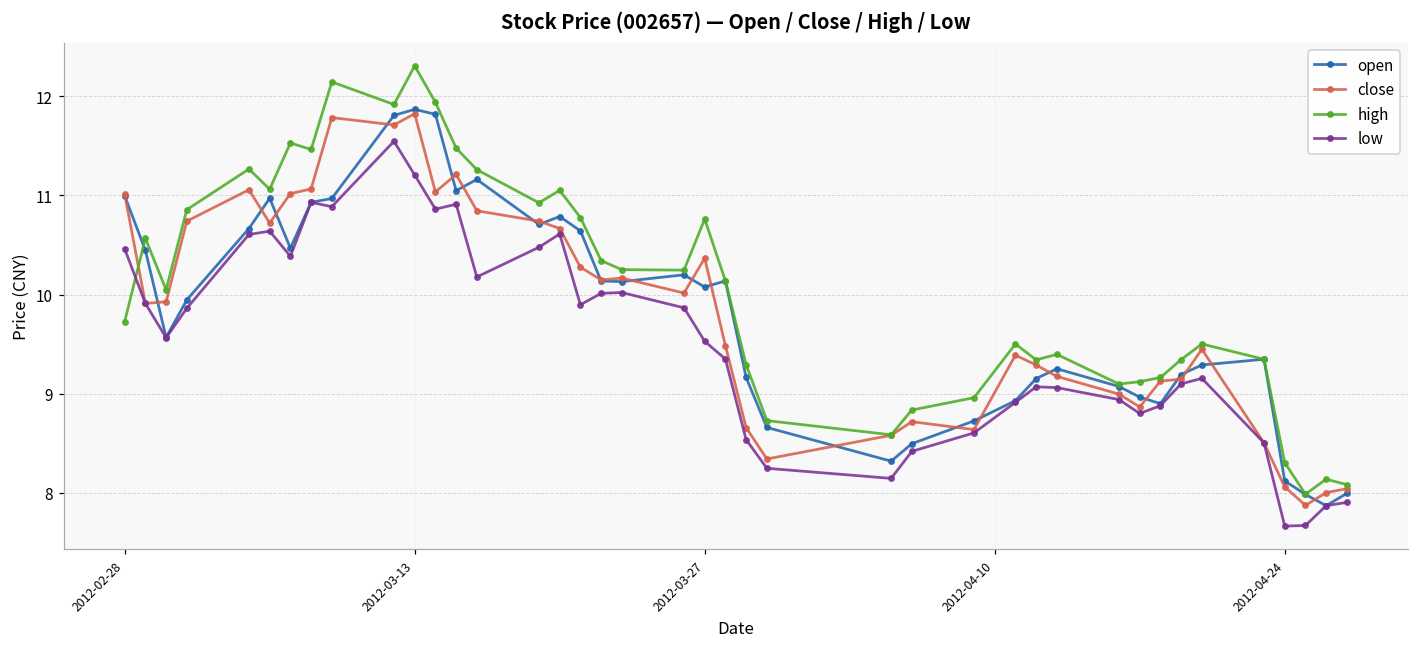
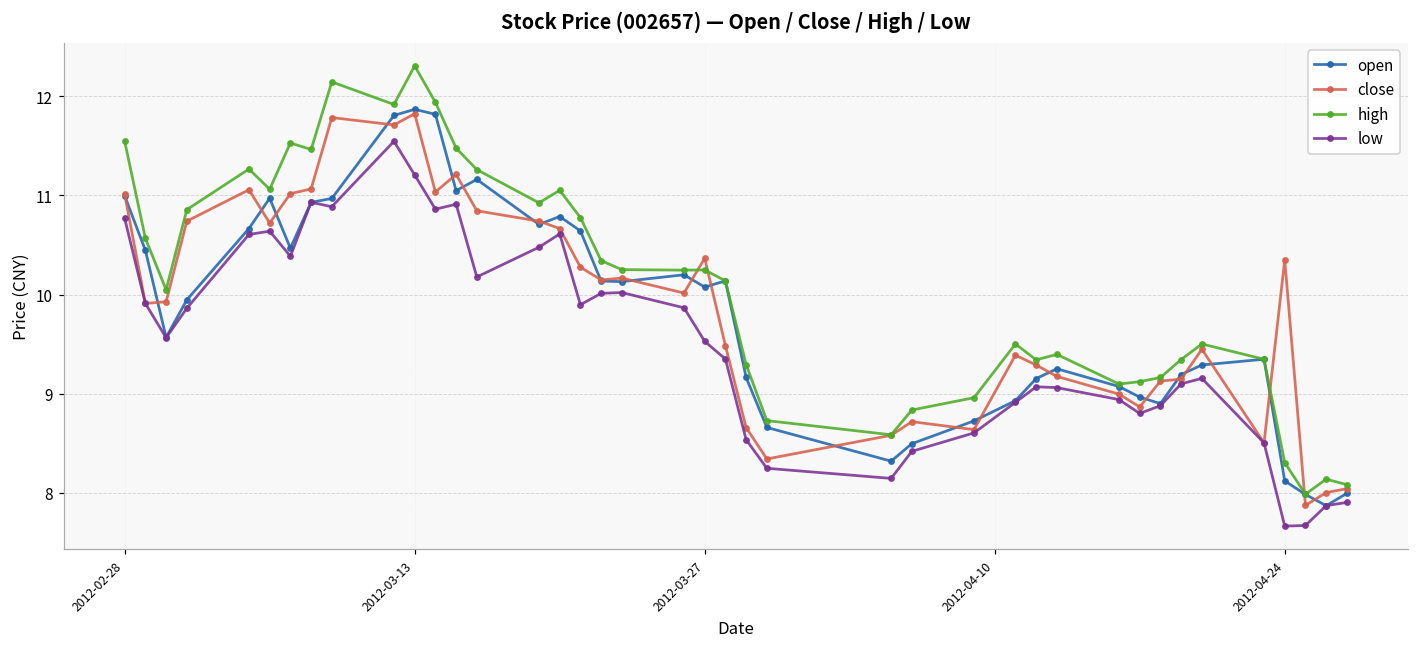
high, 2012-02-28: 9.7 -> 11.5
low, 2012-02-28: 10.5 -> 10.8
high, 2012-03-27: 10.8 -> 10.2
close, 2012-04-24: 8.1 -> 10.4
